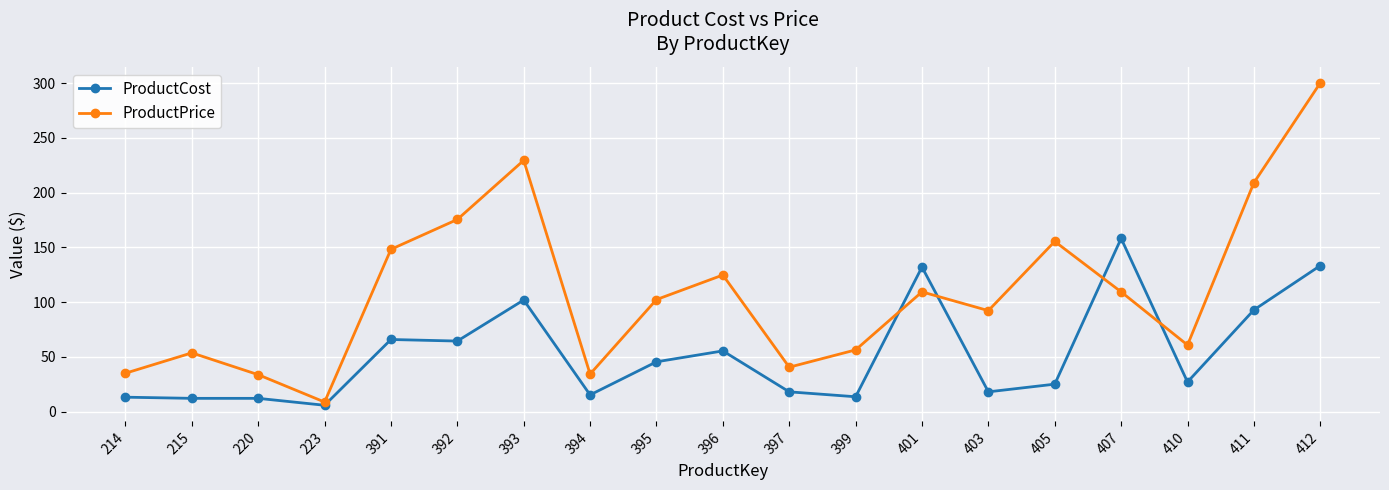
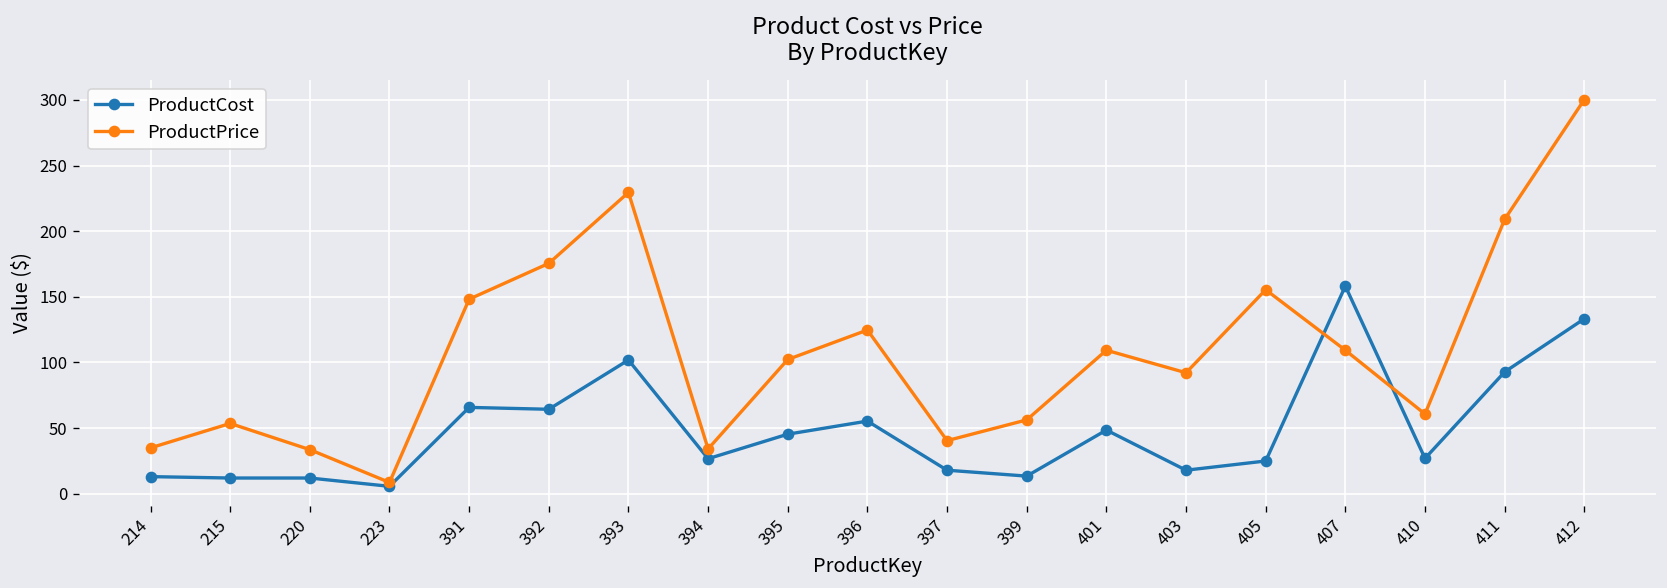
ProductCost, 394: 15 -> 27
ProductCost, 401: 132 -> 49
